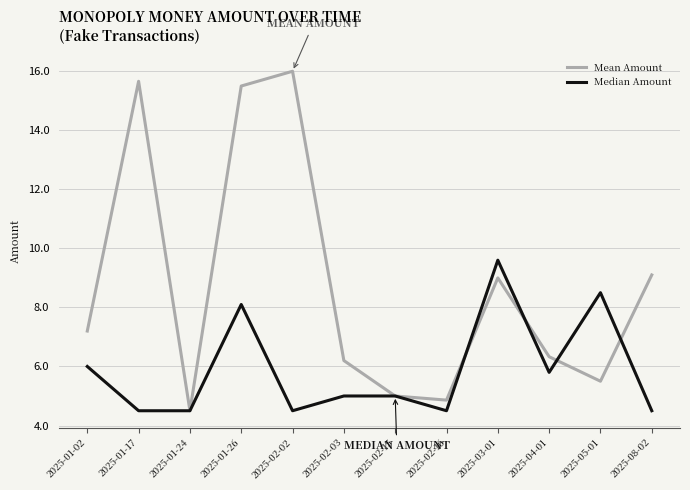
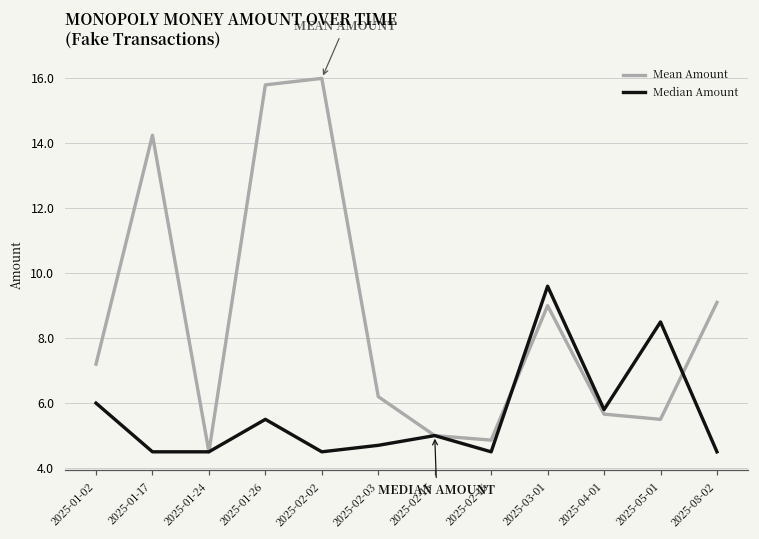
Mean Amount, 2025-01-17: 15.7 -> 14.3
Mean Amount, 2025-01-26: 15.5 -> 15.8
Median Amount, 2025-01-26: 8.1 -> 5.5
Median Amount, 2025-02-03: 5.0 -> 4.7
Mean Amount, 2025-04-01: 6.3 -> 5.7
